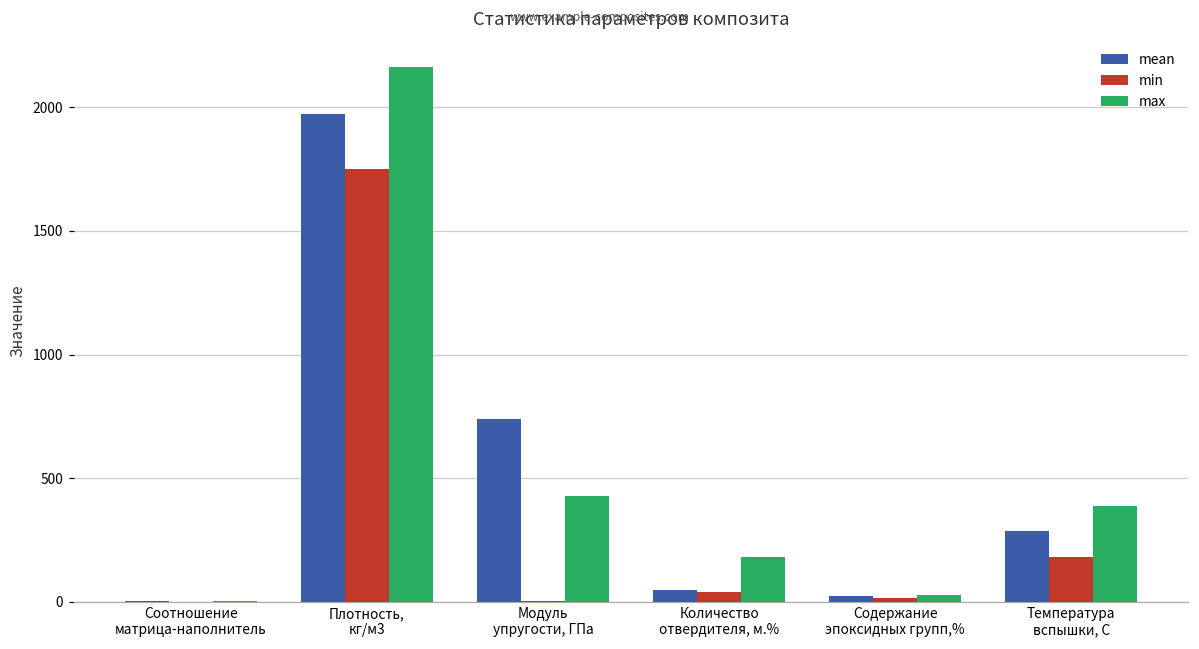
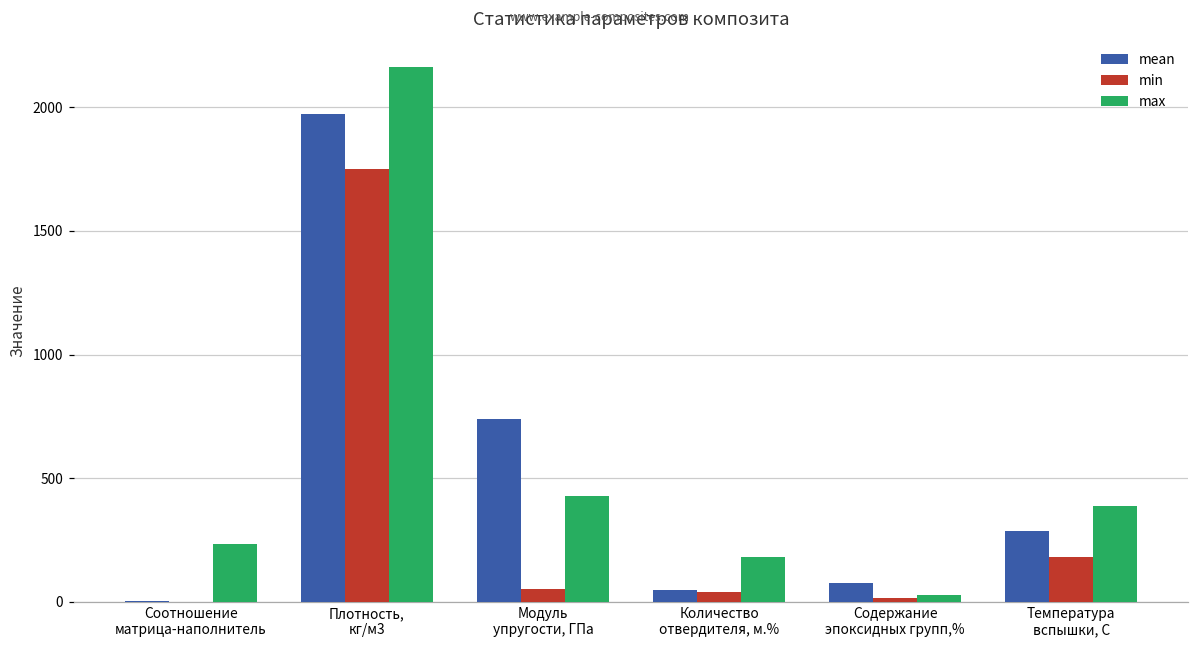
max, Соотношение матрица-наполнитель: 10 -> 240
min, Модуль упругости, ГПа: 0 -> 50
mean, Содержание эпоксидных групп,%: 20 -> 80
